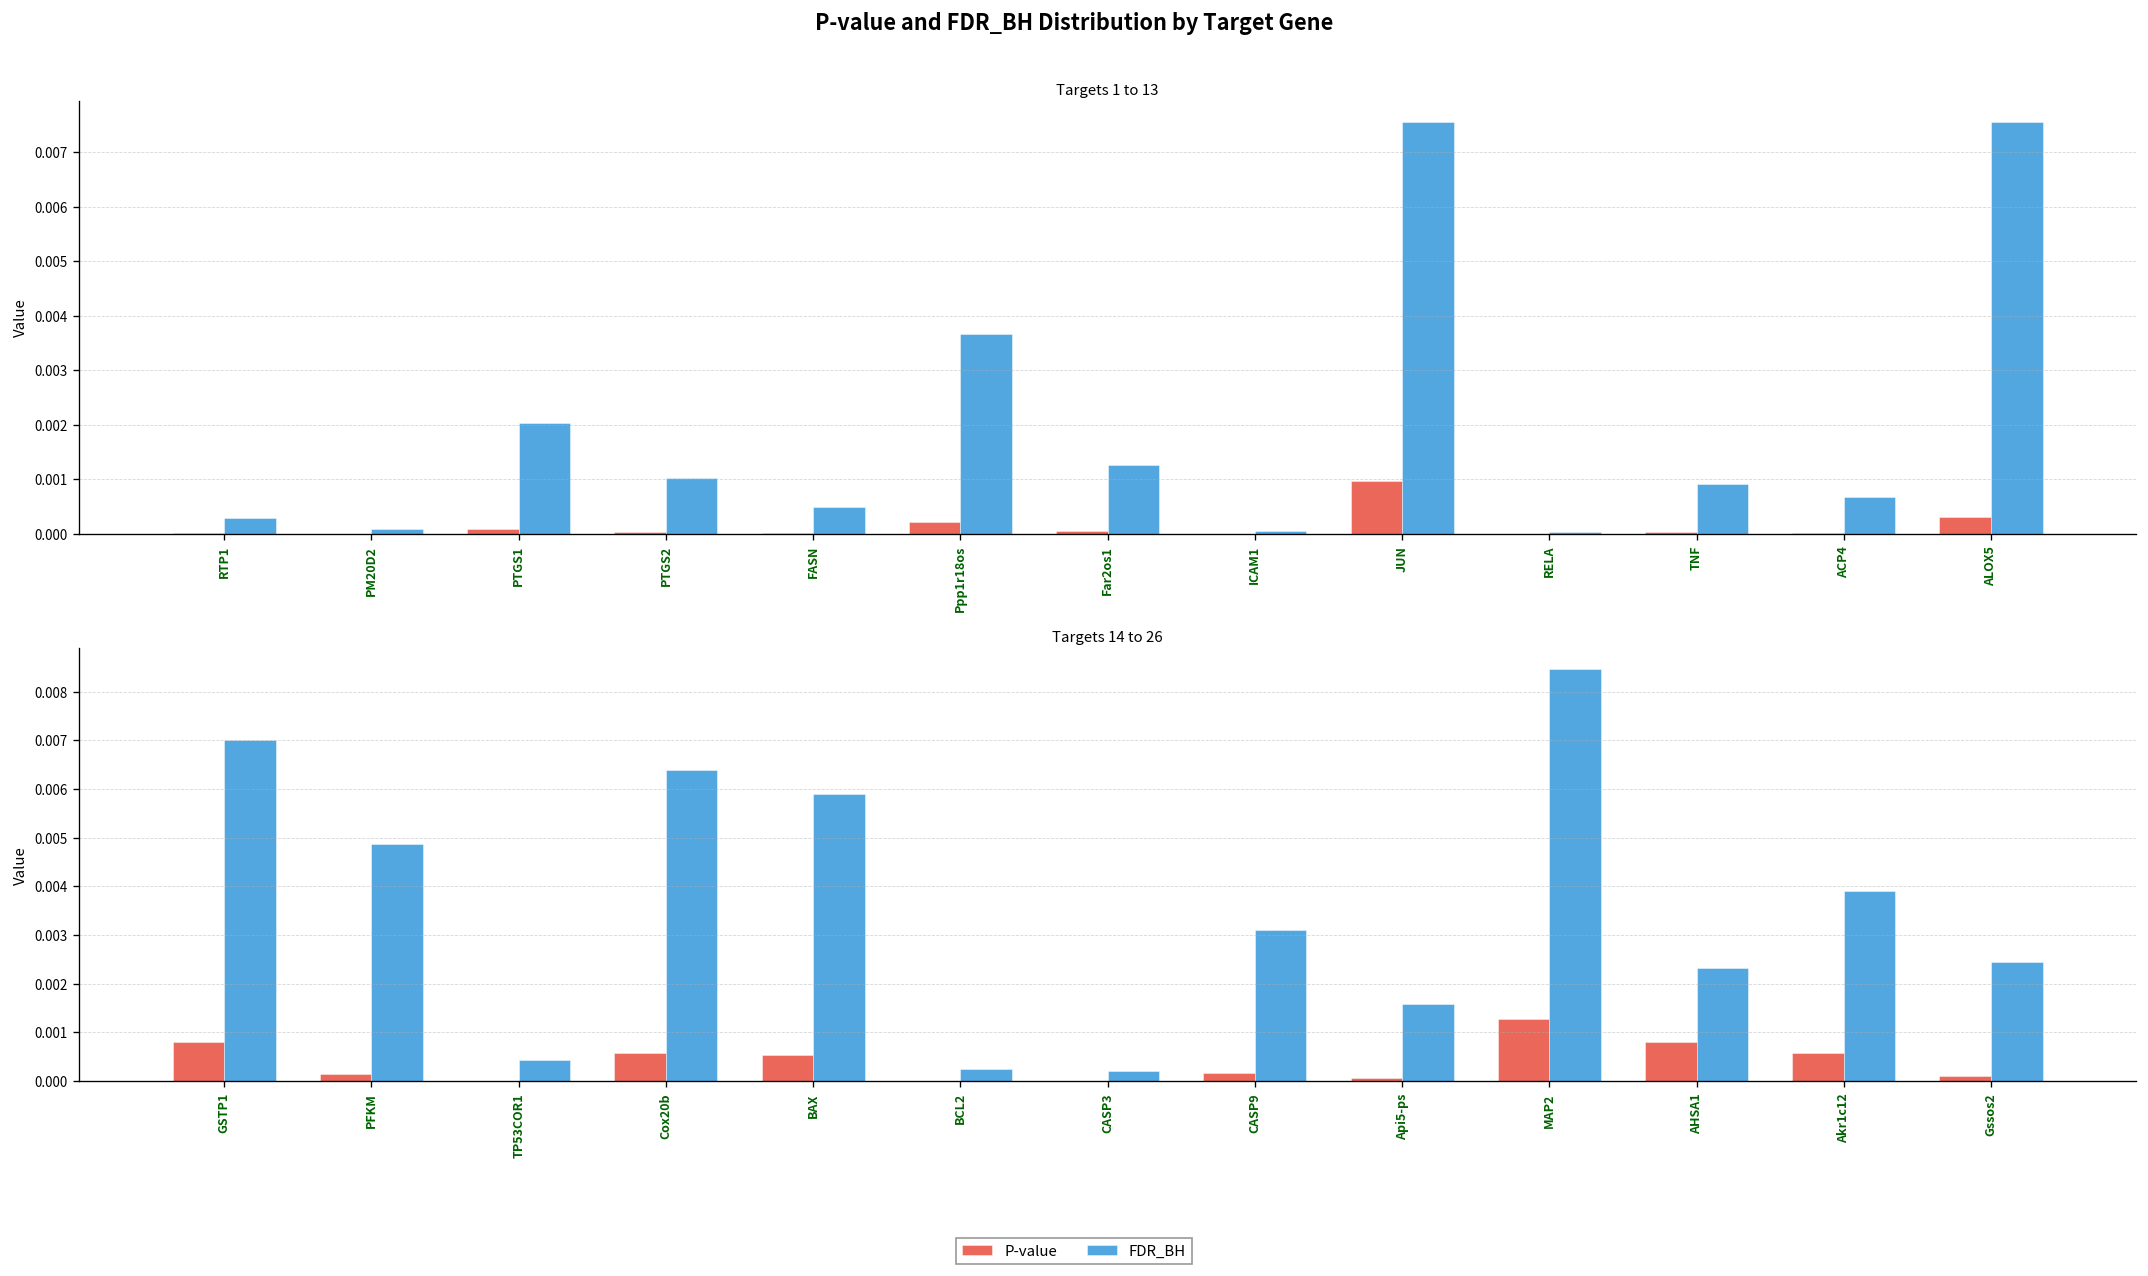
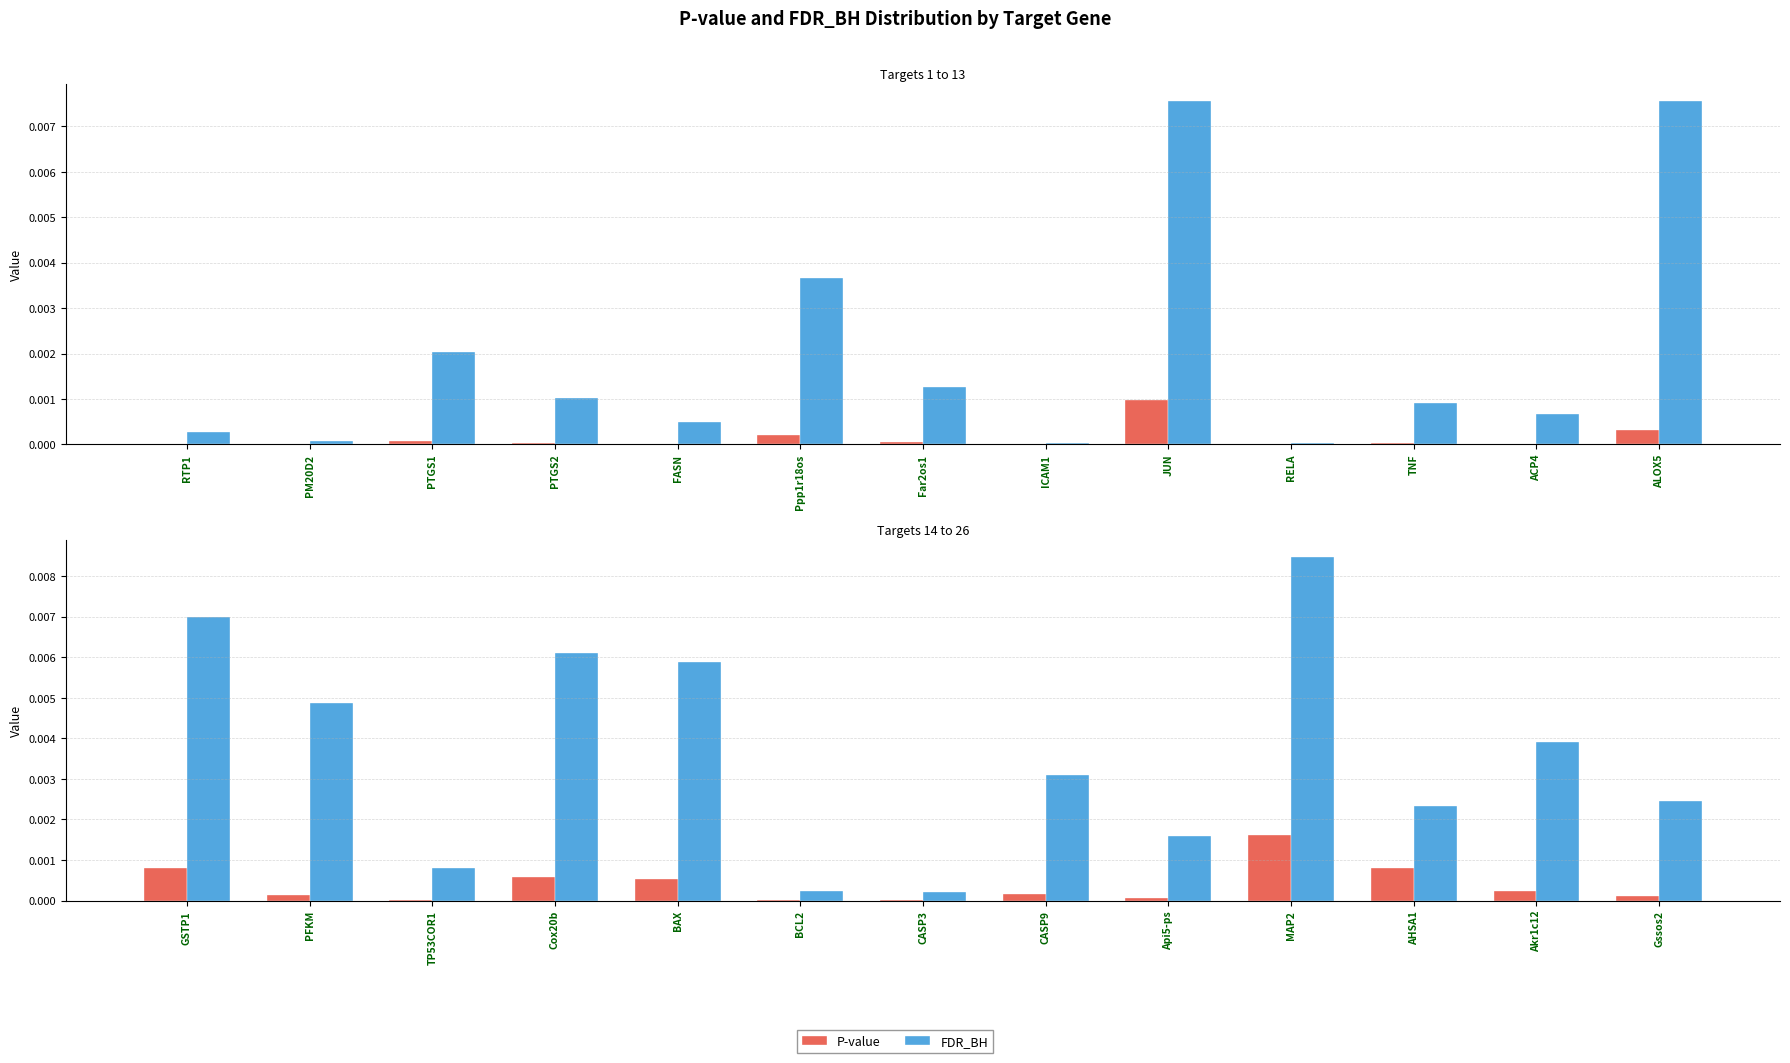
Targets 14 to 26, FDR_BH, TP53COR1: 0.0004 -> 0.0008
Targets 14 to 26, FDR_BH, Cox20b: 0.0064 -> 0.0061
Targets 14 to 26, P-value, MAP2: 0.0013 -> 0.0016
Targets 14 to 26, P-value, Akr1c12: 0.0006 -> 0.0002
